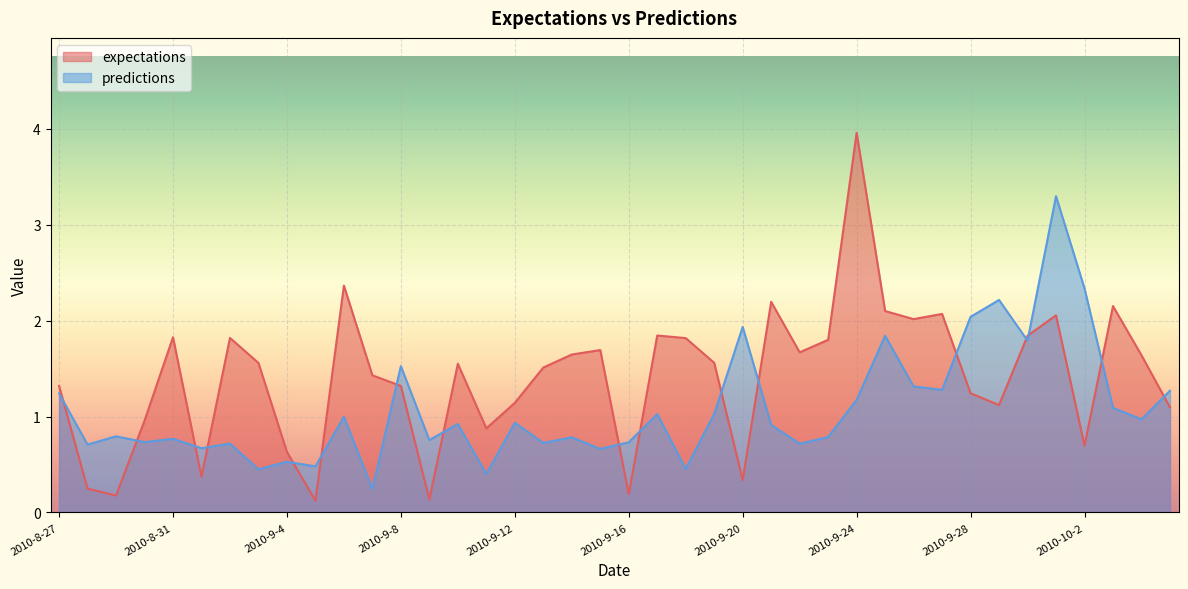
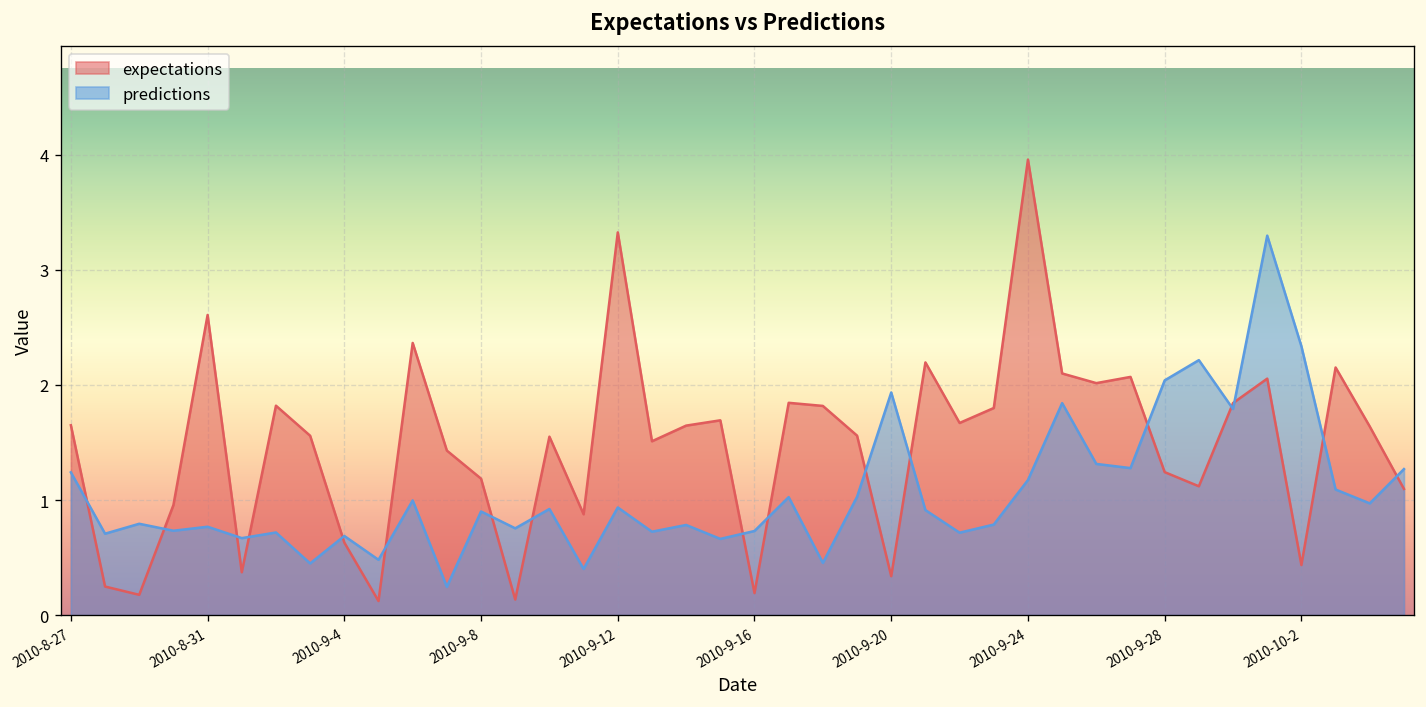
expectations, 2010-8-27: 1.3 -> 1.7
expectations, 2010-8-31: 1.8 -> 2.6
predictions, 2010-9-4: 0.5 -> 0.7
expectations, 2010-9-8: 1.3 -> 1.2
predictions, 2010-9-8: 1.5 -> 0.9
expectations, 2010-9-12: 1.1 -> 3.3
expectations, 2010-10-2: 0.7 -> 0.4
